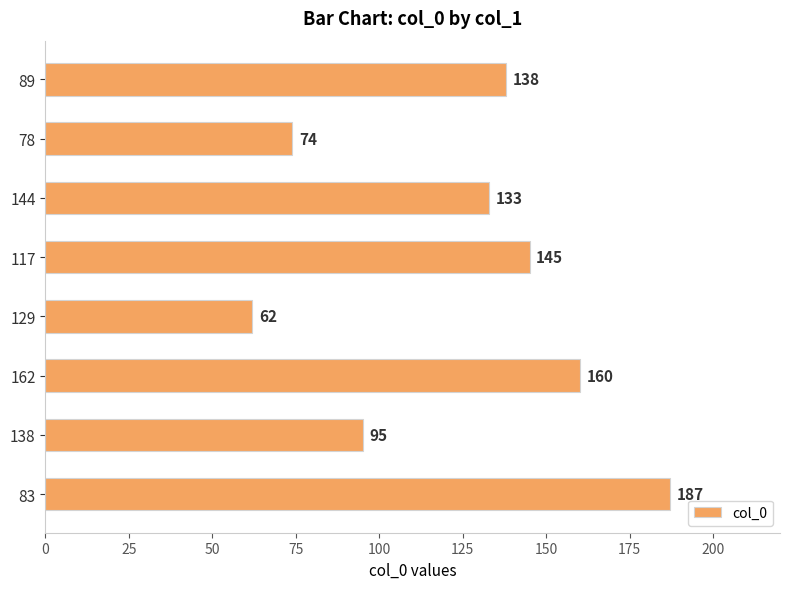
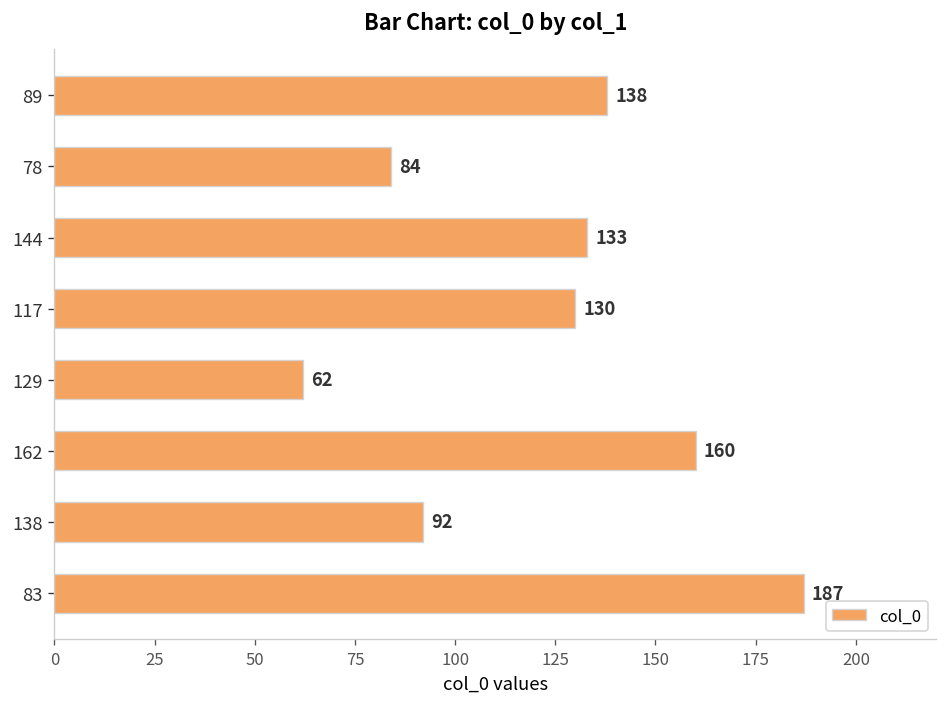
78: 74 -> 84
117: 145 -> 130
138: 95 -> 92
